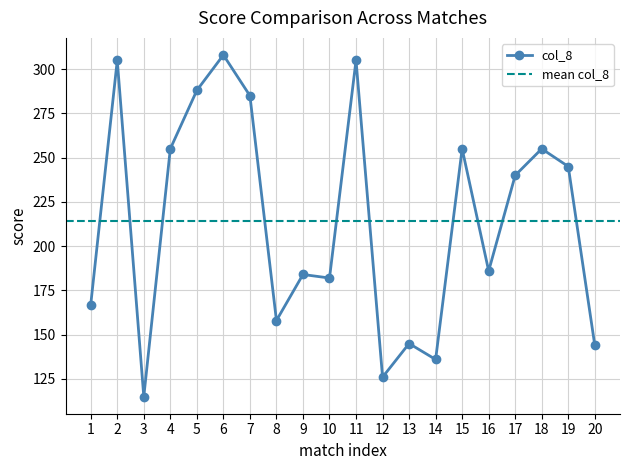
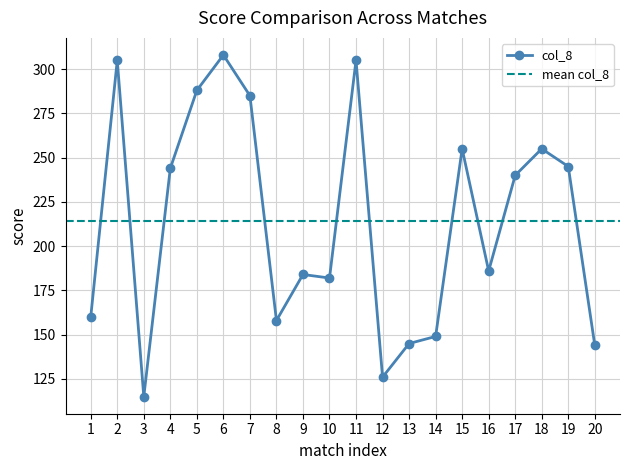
1: 167 -> 160
4: 255 -> 244
14: 136 -> 149
